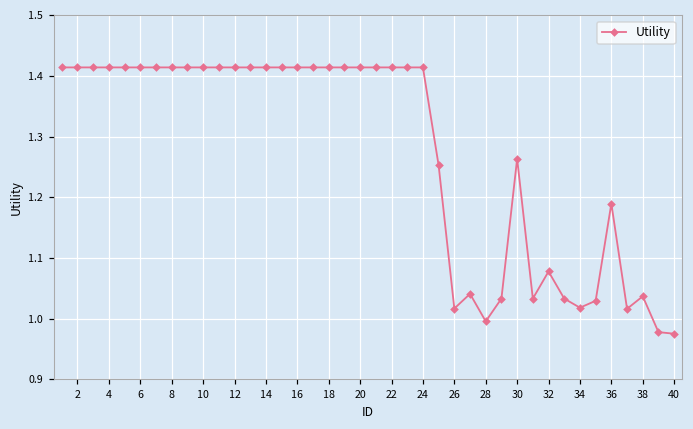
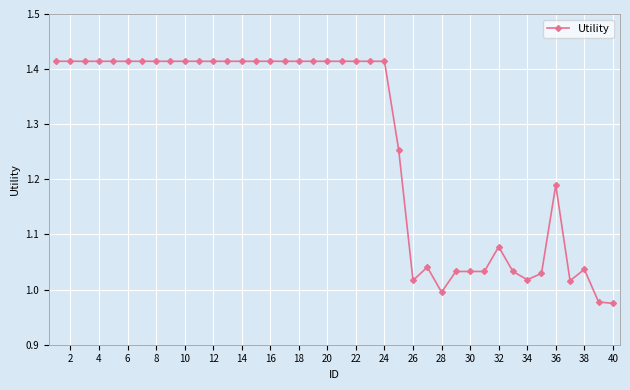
30: 1.26 -> 1.03
